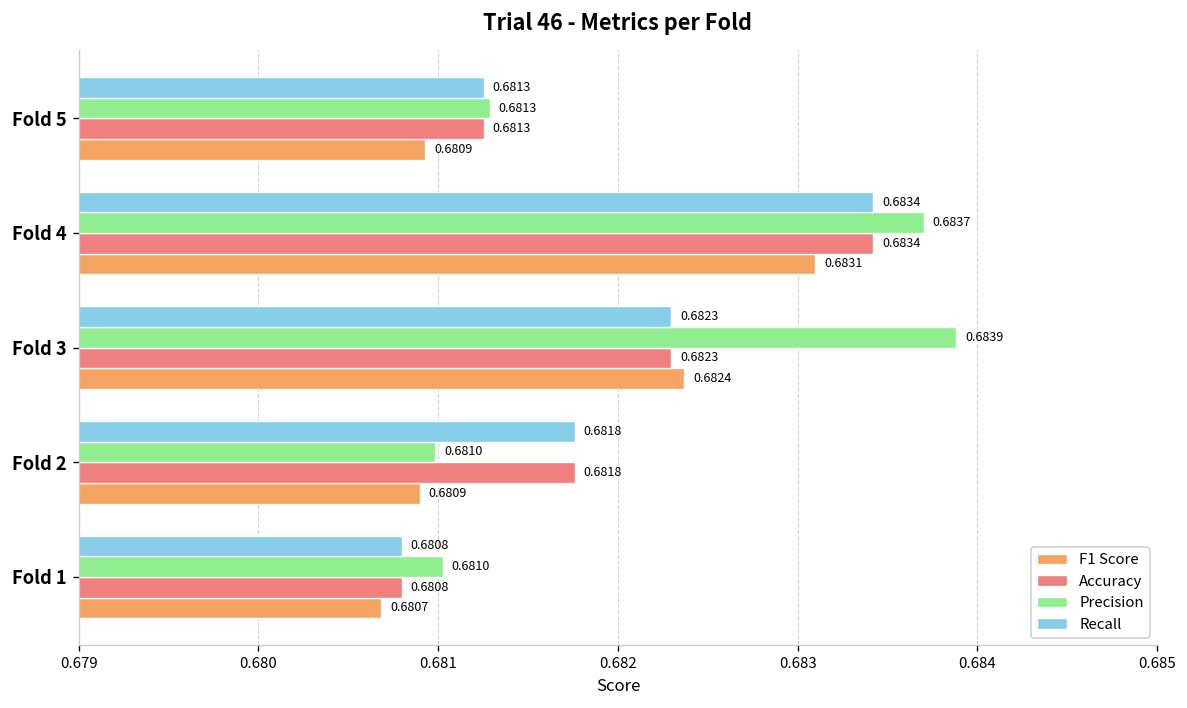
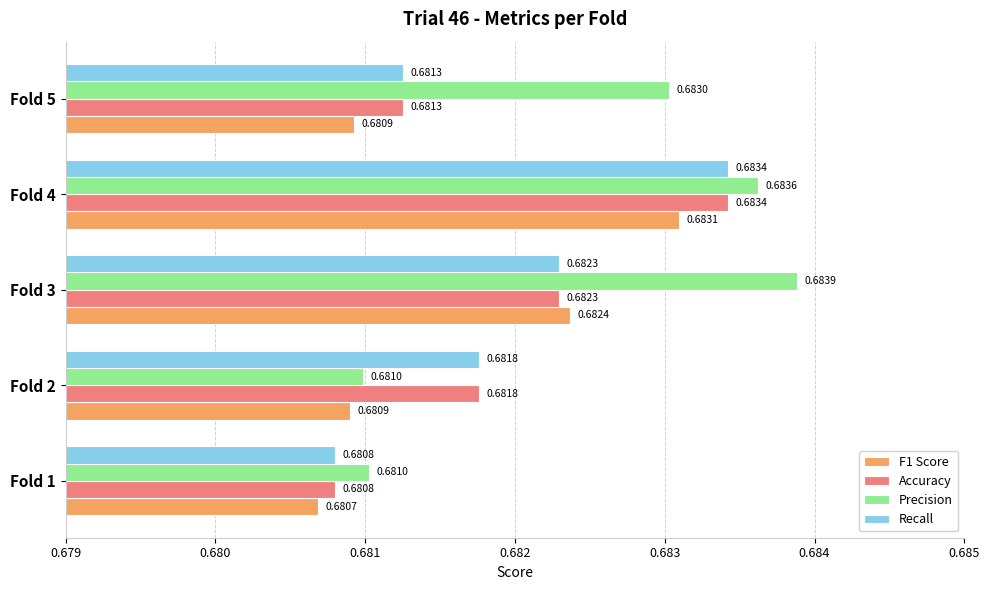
Precision, Fold 5: 0.6813 -> 0.6830
Precision, Fold 4: 0.6837 -> 0.6836
